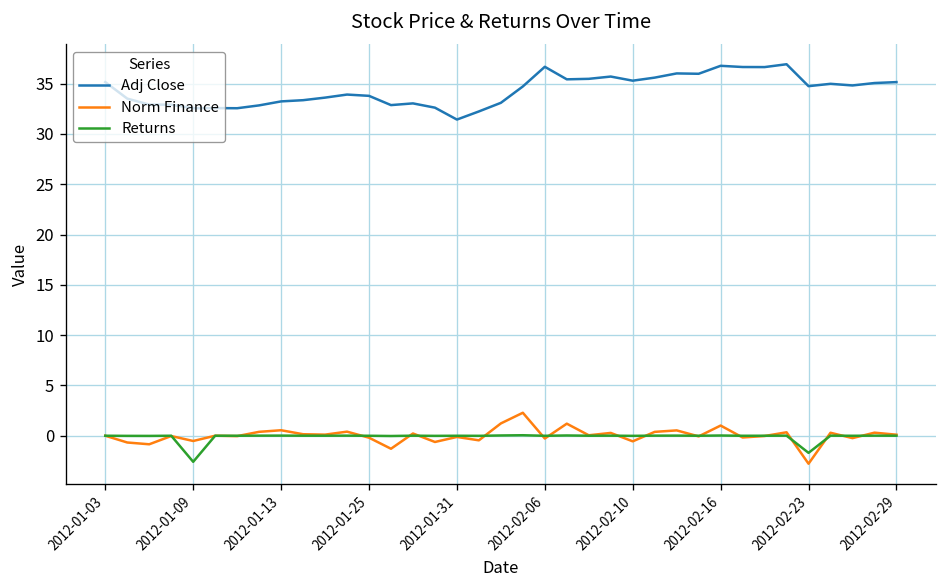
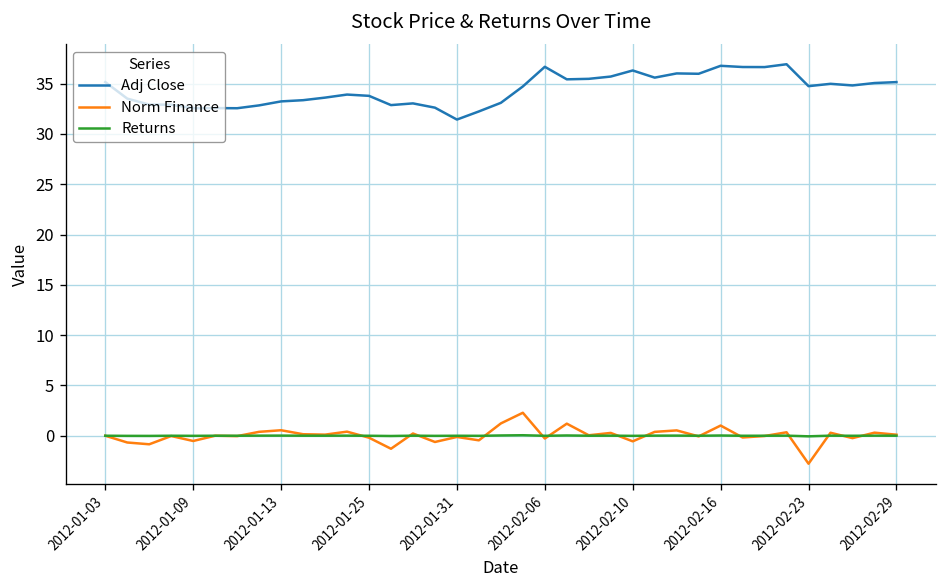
Returns, 2012-01-09: -3 -> 0
Adj Close, 2012-02-10: 35 -> 36
Returns, 2012-02-23: -2 -> 0
